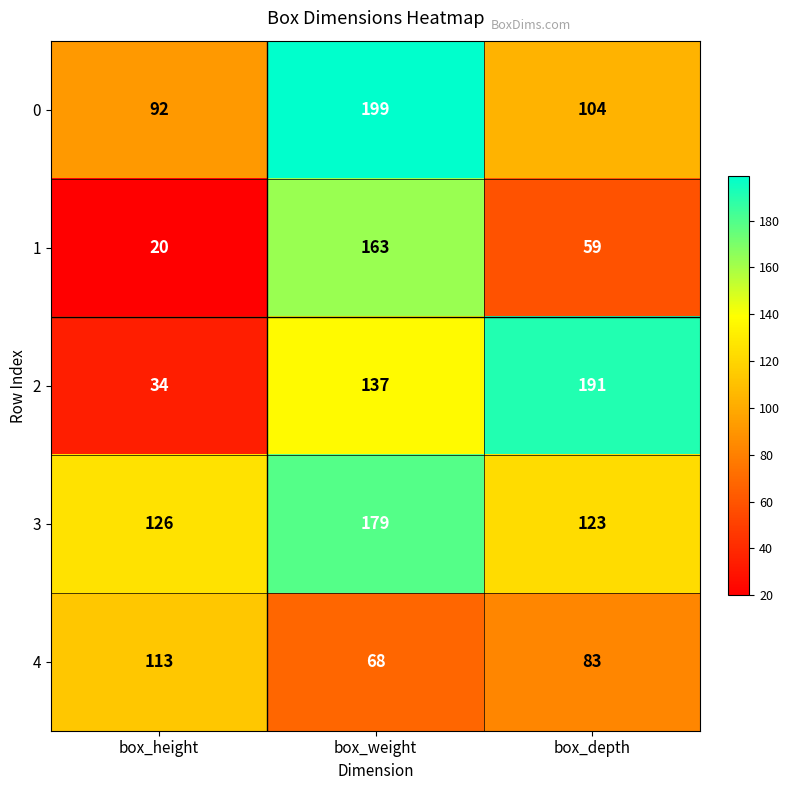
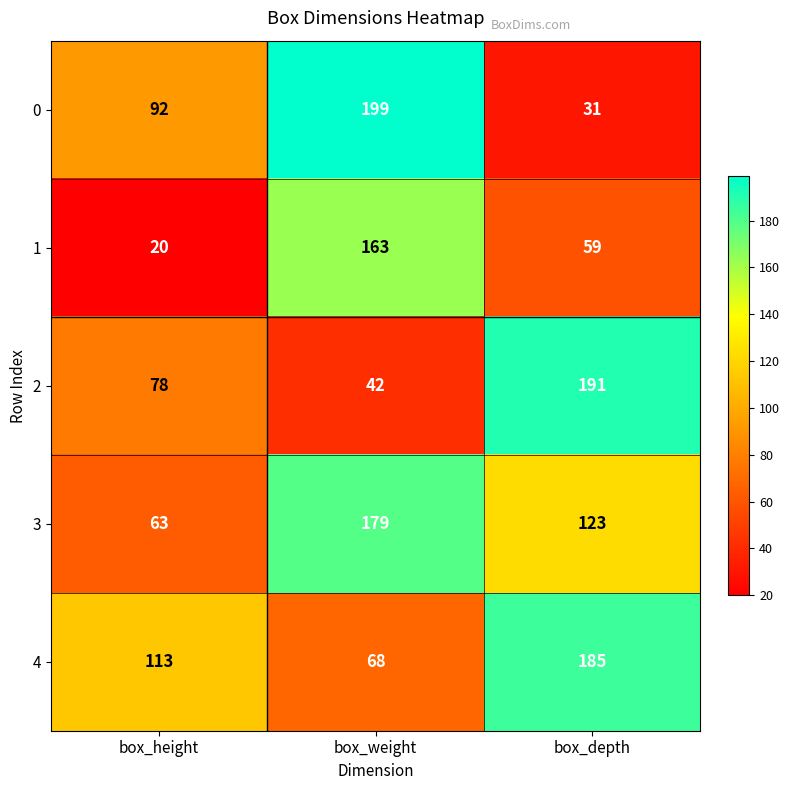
0, box_depth: 104 -> 31
2, box_height: 34 -> 78
2, box_weight: 137 -> 42
3, box_height: 126 -> 63
4, box_depth: 83 -> 185
